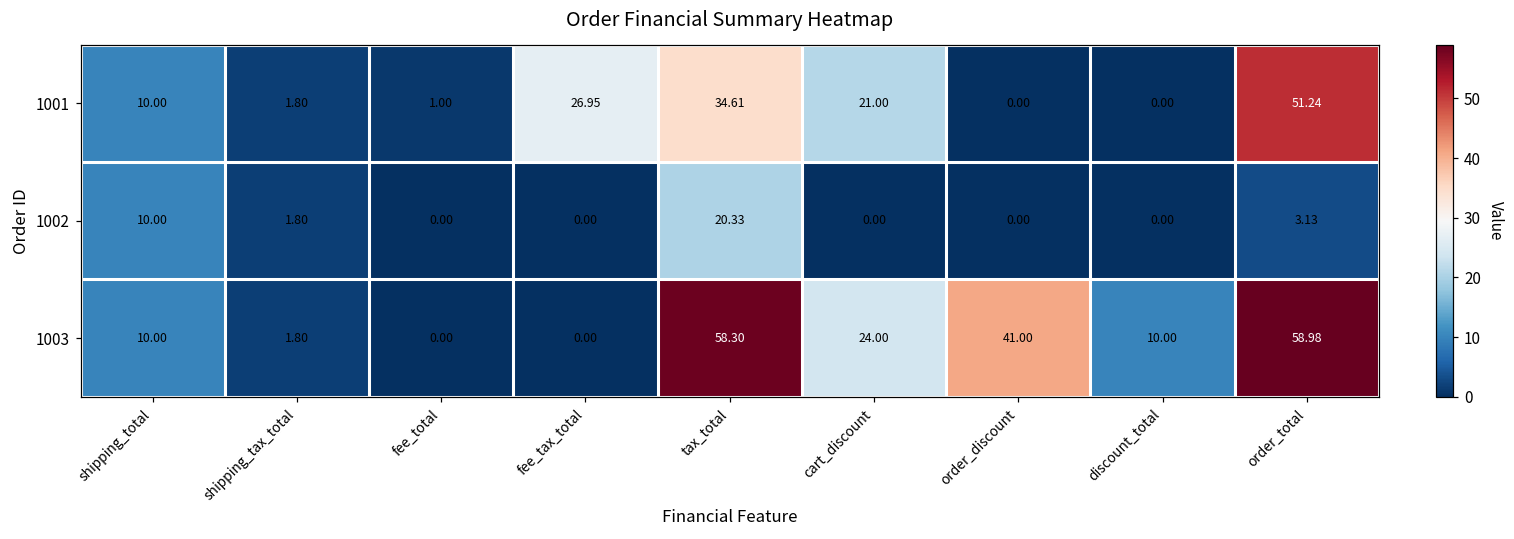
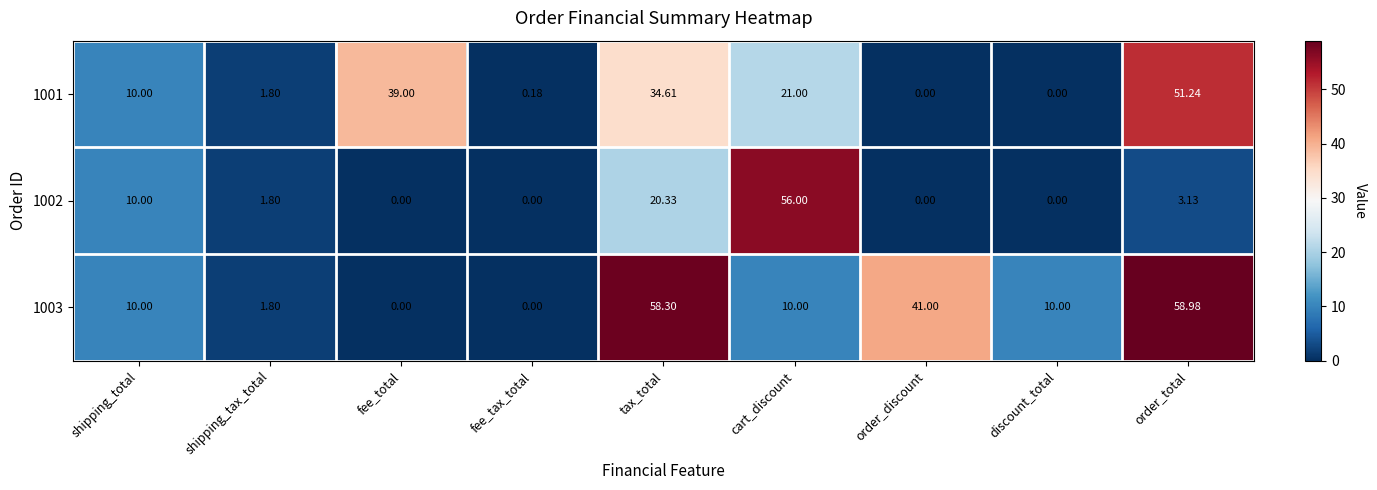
1001, fee_total: 1.00 -> 39.00
1001, fee_tax_total: 26.95 -> 0.18
1002, cart_discount: 0.00 -> 56.00
1003, cart_discount: 24.00 -> 10.00
